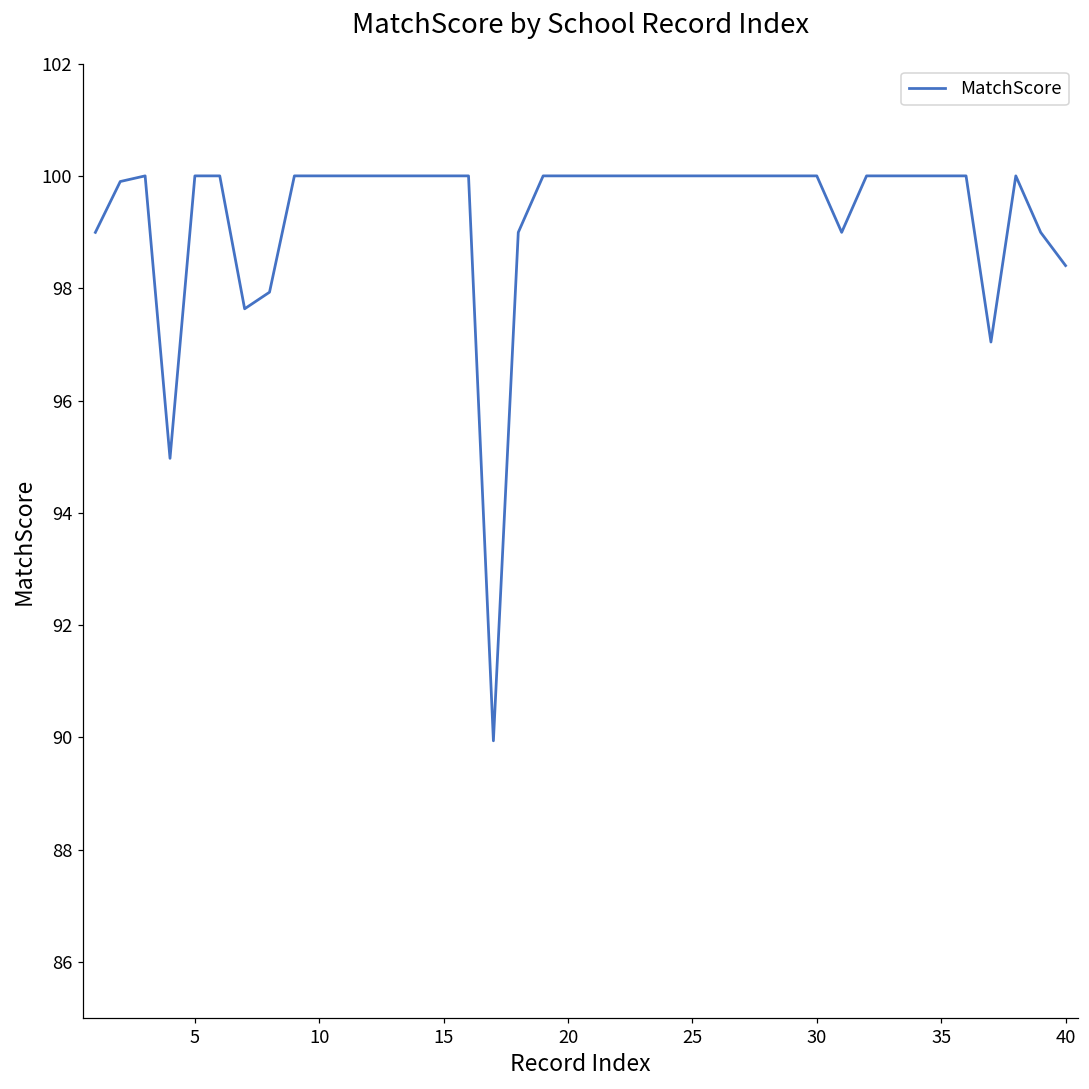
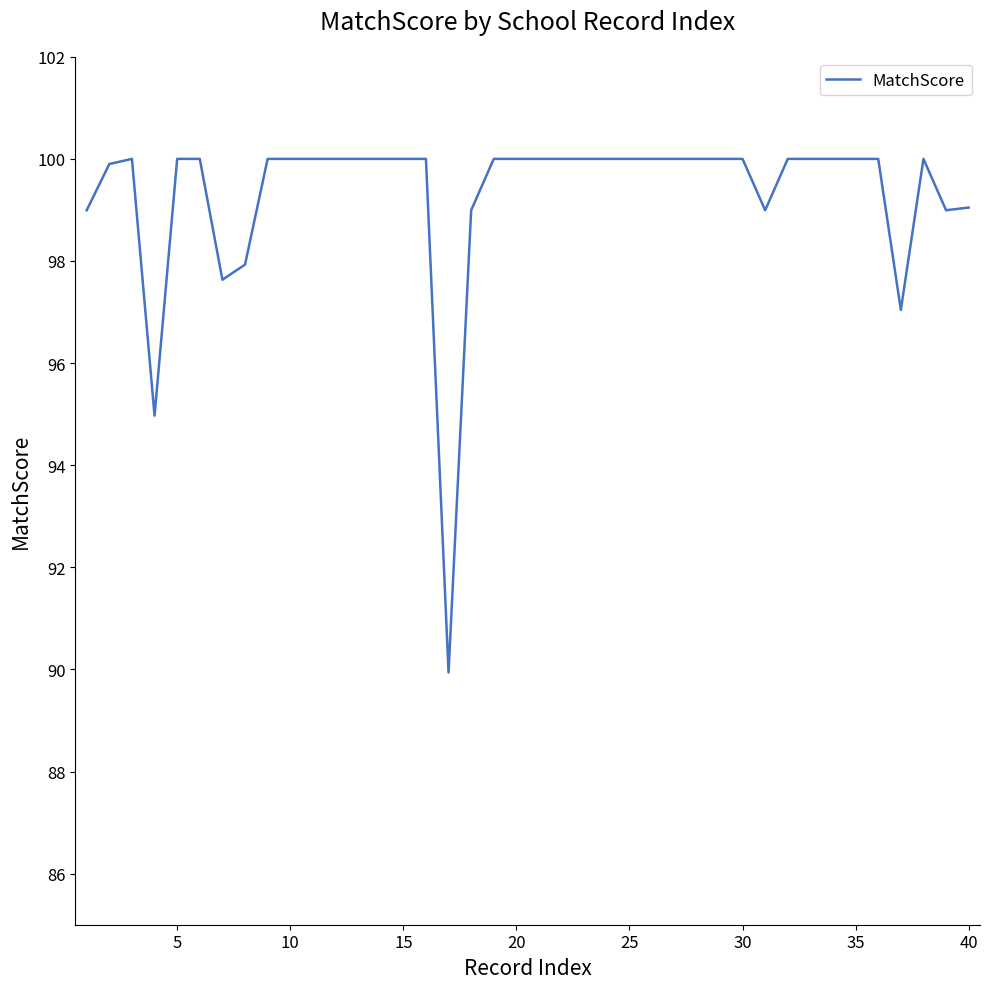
40: 98.4 -> 99.0
